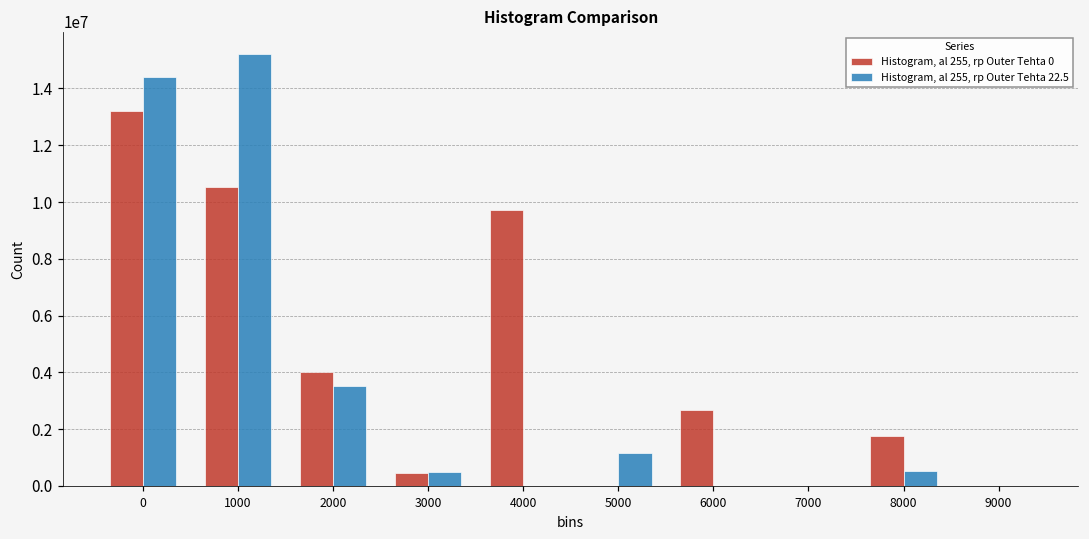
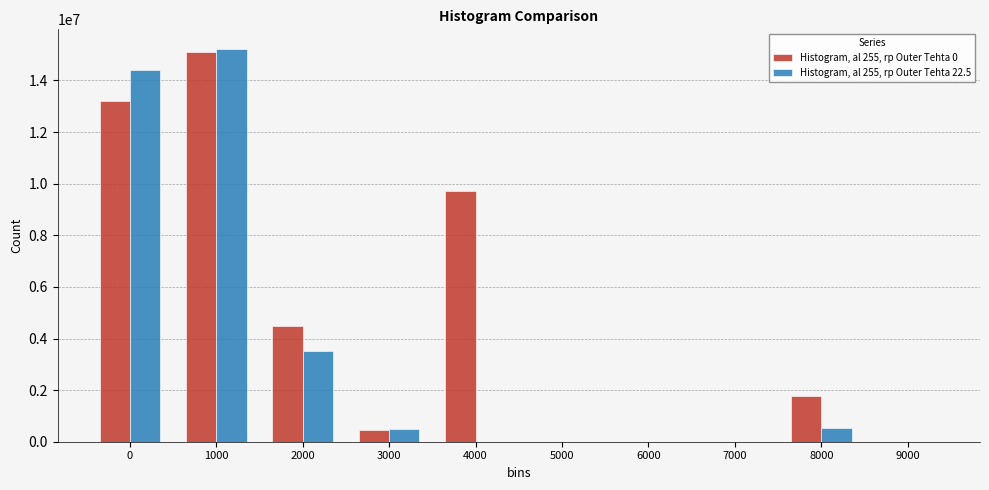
Histogram, al 255, rp Outer Tehta 0, 1000: 10500000 -> 15100000
Histogram, al 255, rp Outer Tehta 0, 2000: 4000000 -> 4500000
Histogram, al 255, rp Outer Tehta 22.5, 5000: 1200000 -> 0
Histogram, al 255, rp Outer Tehta 0, 6000: 2700000 -> 0
